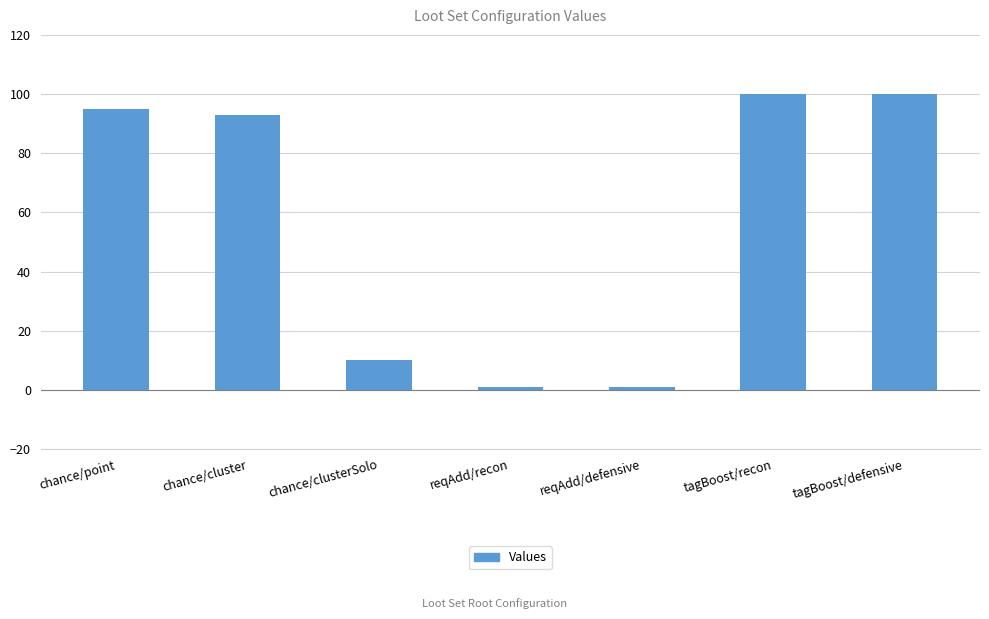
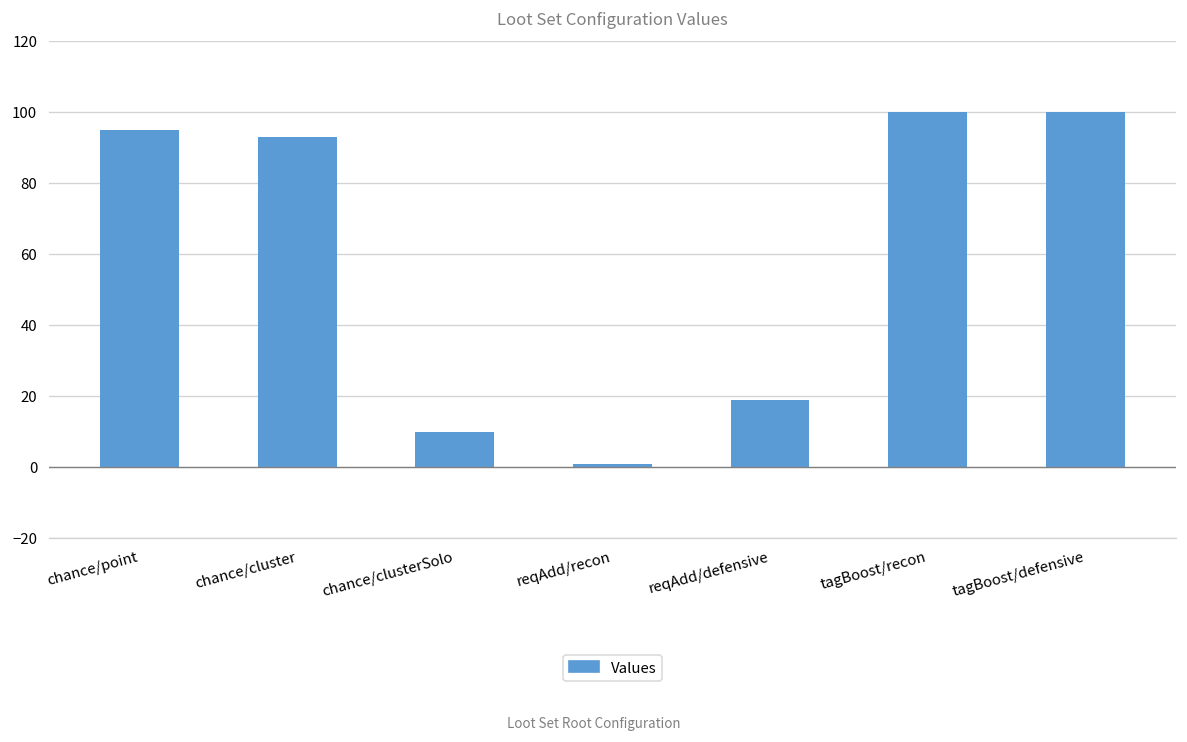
reqAdd/defensive: 1 -> 19
